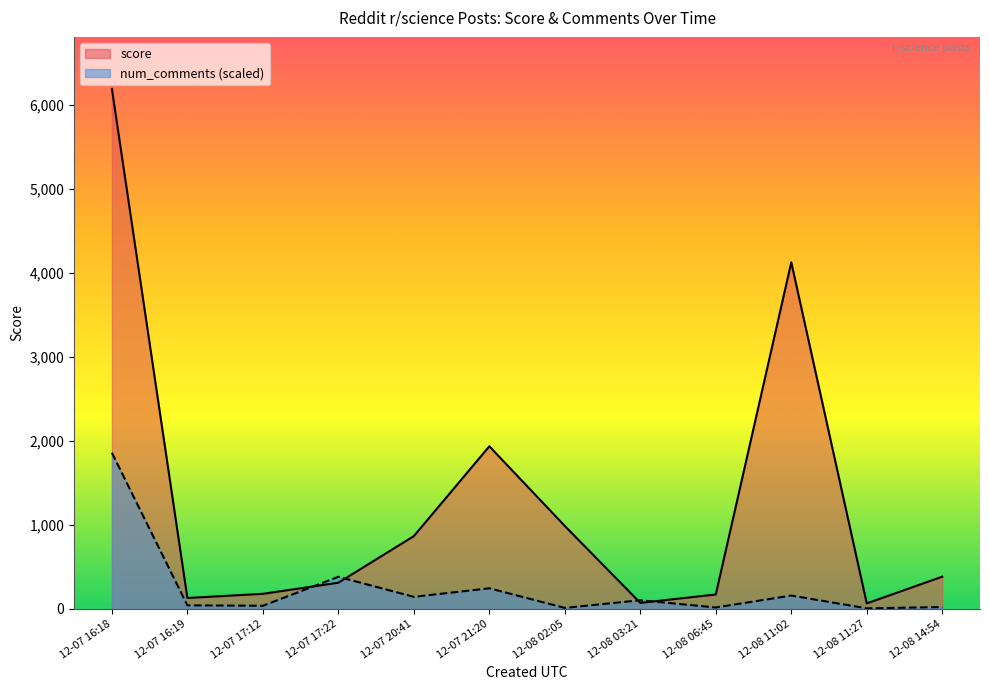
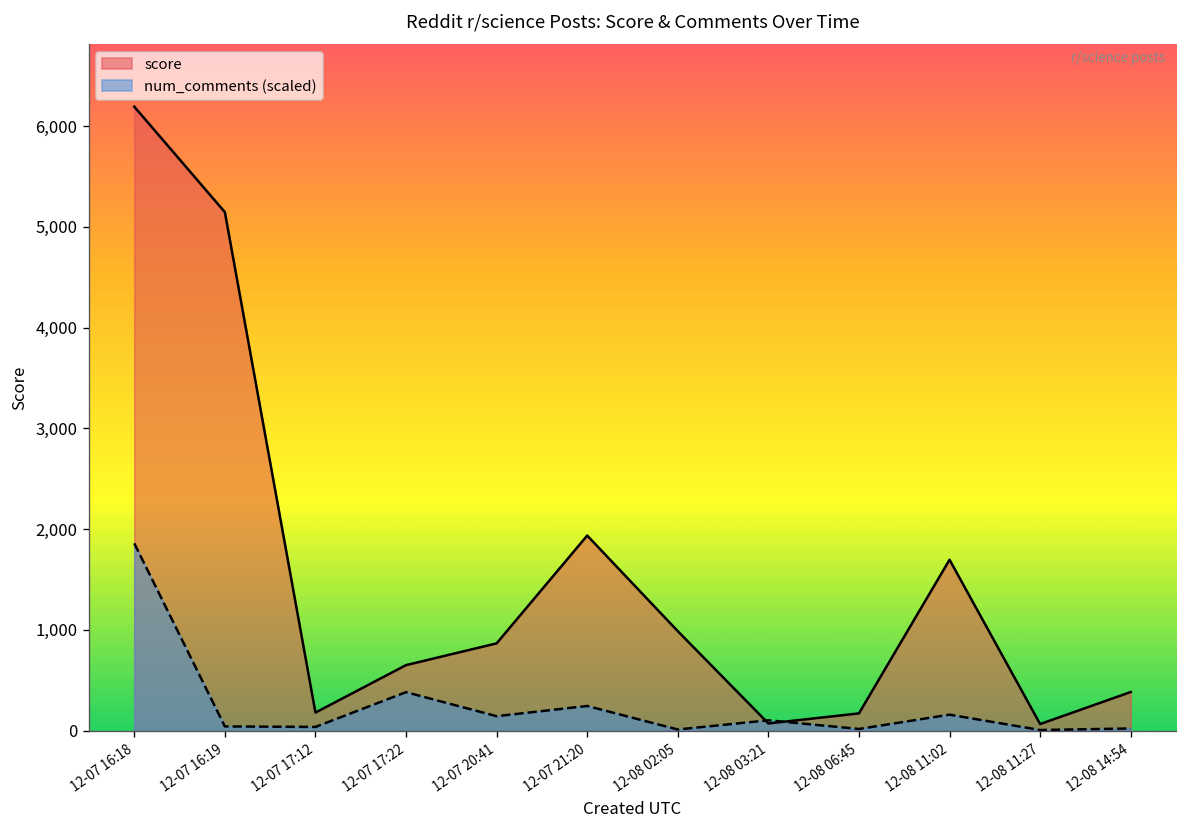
score, 12-07 16:19: 100 -> 5,100
score, 12-07 17:22: 300 -> 600
score, 12-08 11:02: 4,100 -> 1,700
